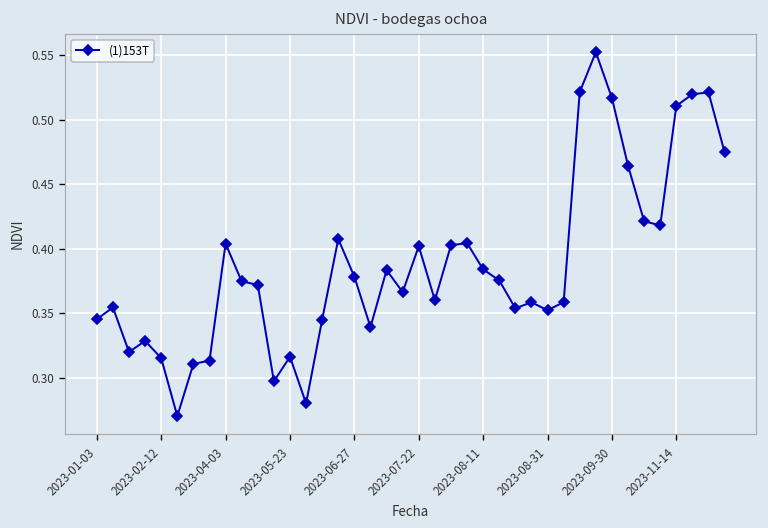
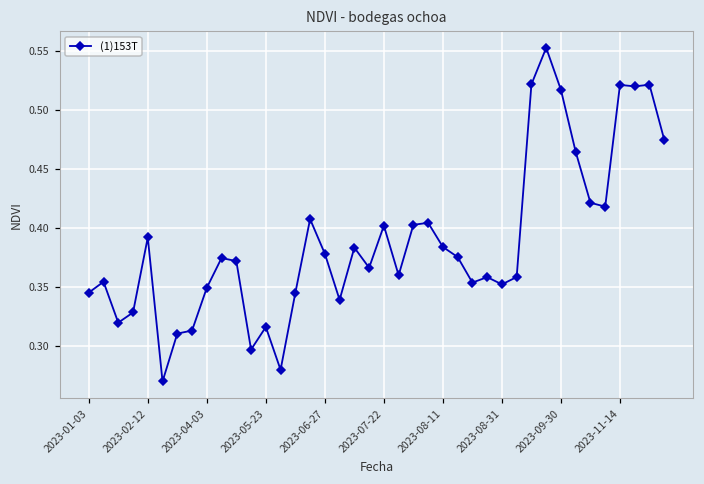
2023-02-12: 0.315 -> 0.392
2023-04-03: 0.404 -> 0.350
2023-11-14: 0.511 -> 0.521
